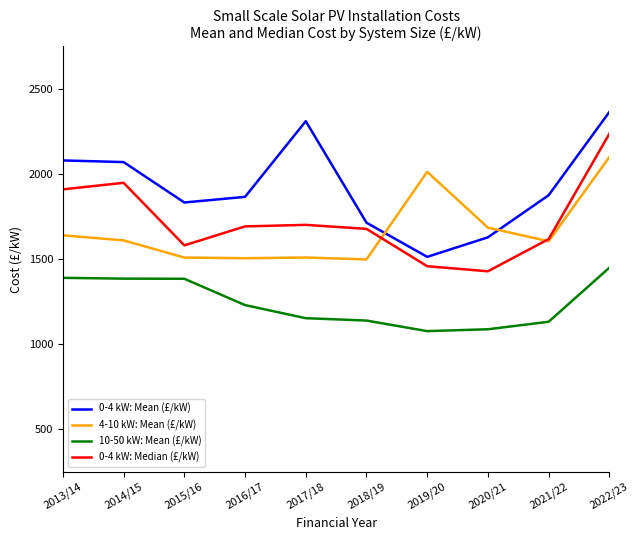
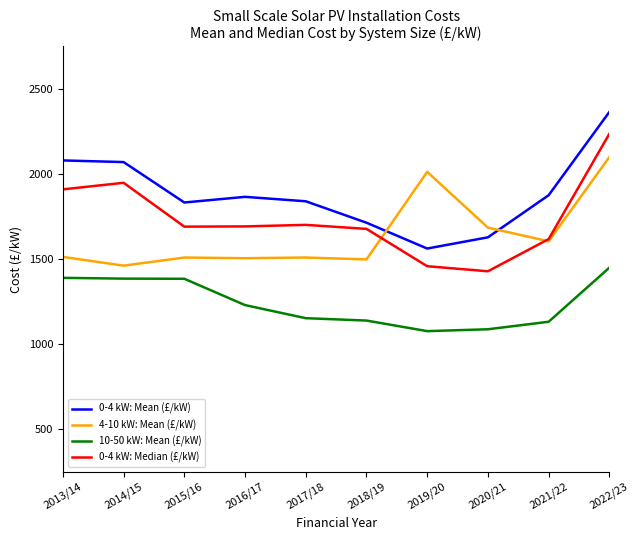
4-10 kW: Mean (£/kW), 2013/14: 1640 -> 1510
4-10 kW: Mean (£/kW), 2014/15: 1610 -> 1460
0-4 kW: Median (£/kW), 2015/16: 1580 -> 1690
0-4 kW: Mean (£/kW), 2017/18: 2310 -> 1840
0-4 kW: Mean (£/kW), 2019/20: 1510 -> 1560
